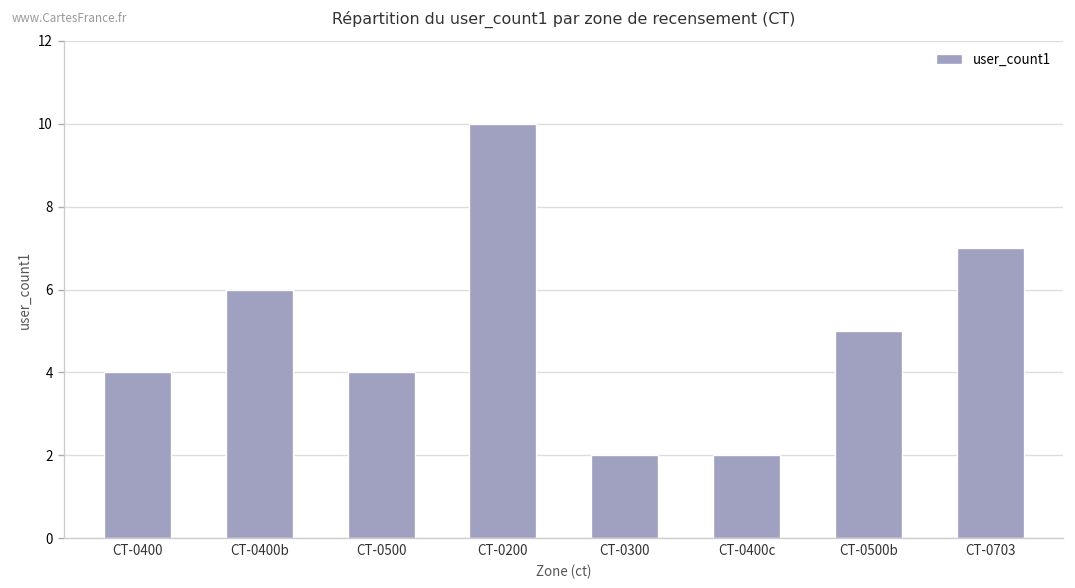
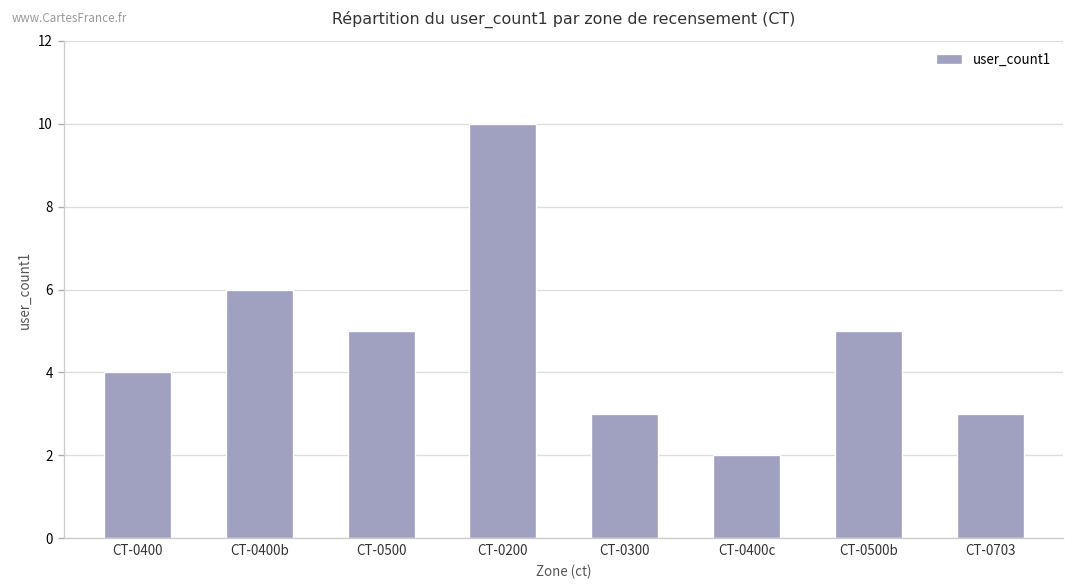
CT-0500: 4 -> 5
CT-0300: 2 -> 3
CT-0703: 7 -> 3
